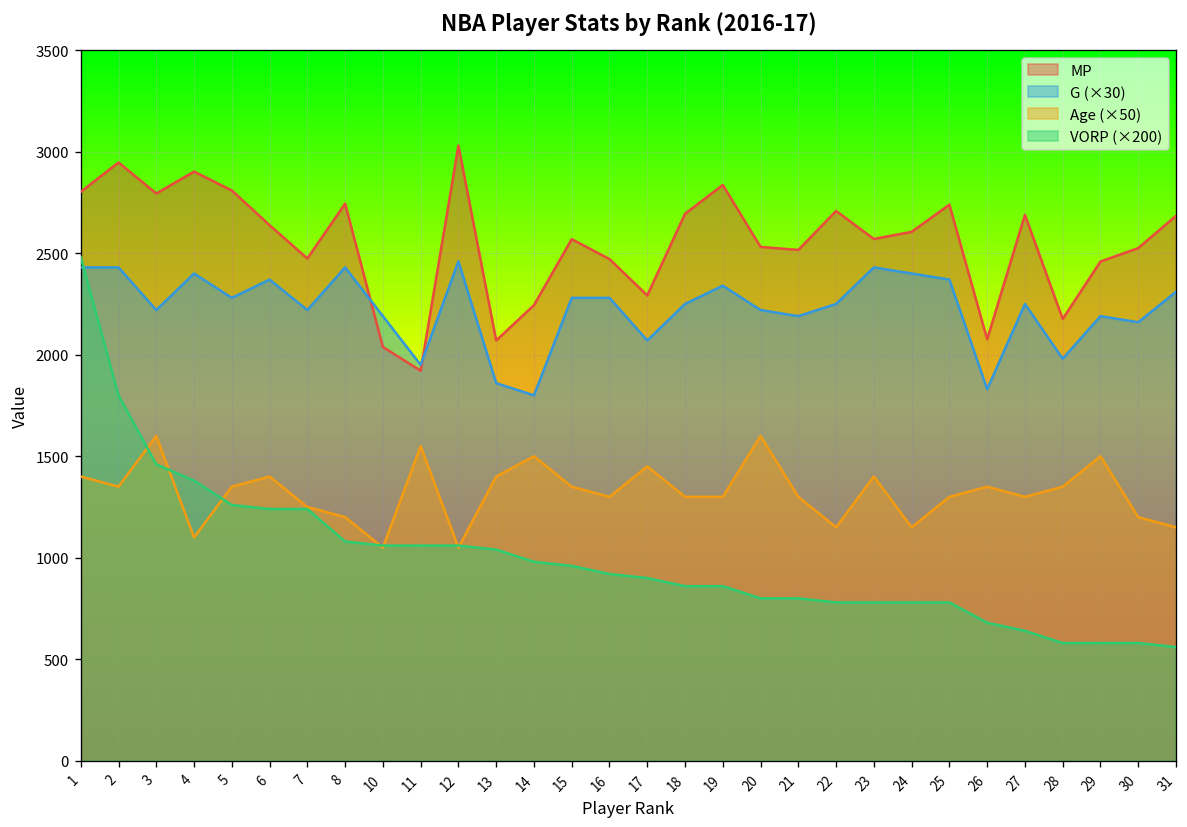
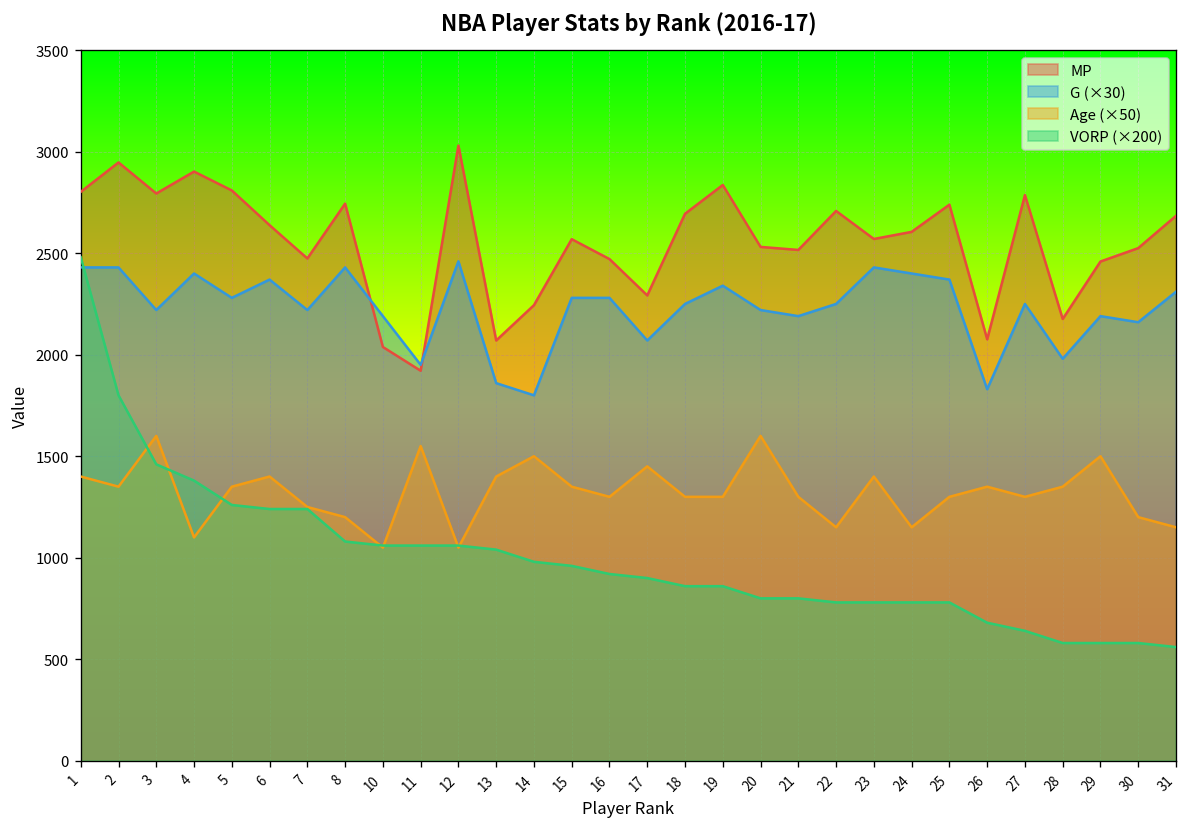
MP, 27: 2690 -> 2790
